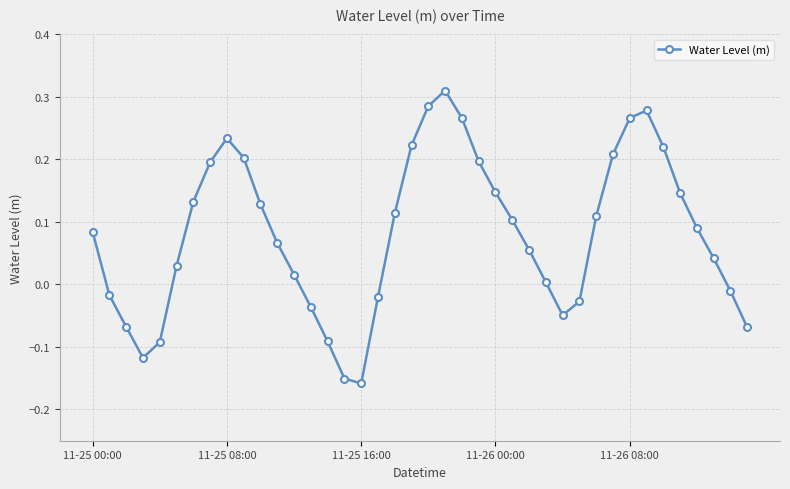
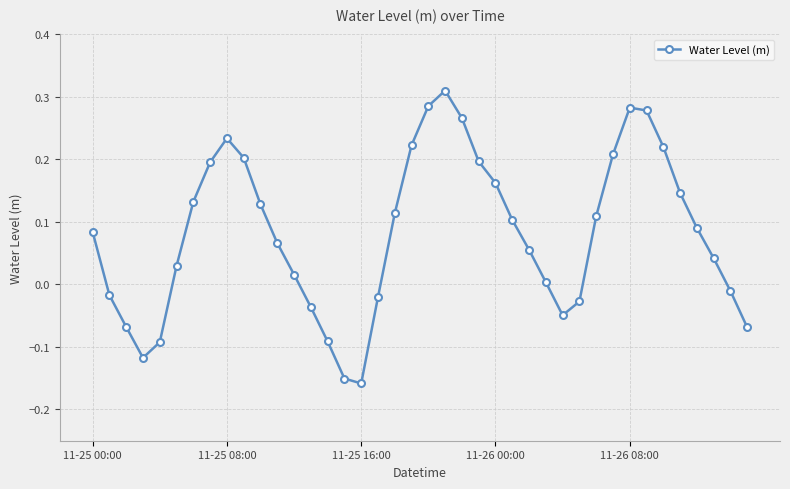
11-26 00:00: 0.15 -> 0.16
11-26 08:00: 0.27 -> 0.28
